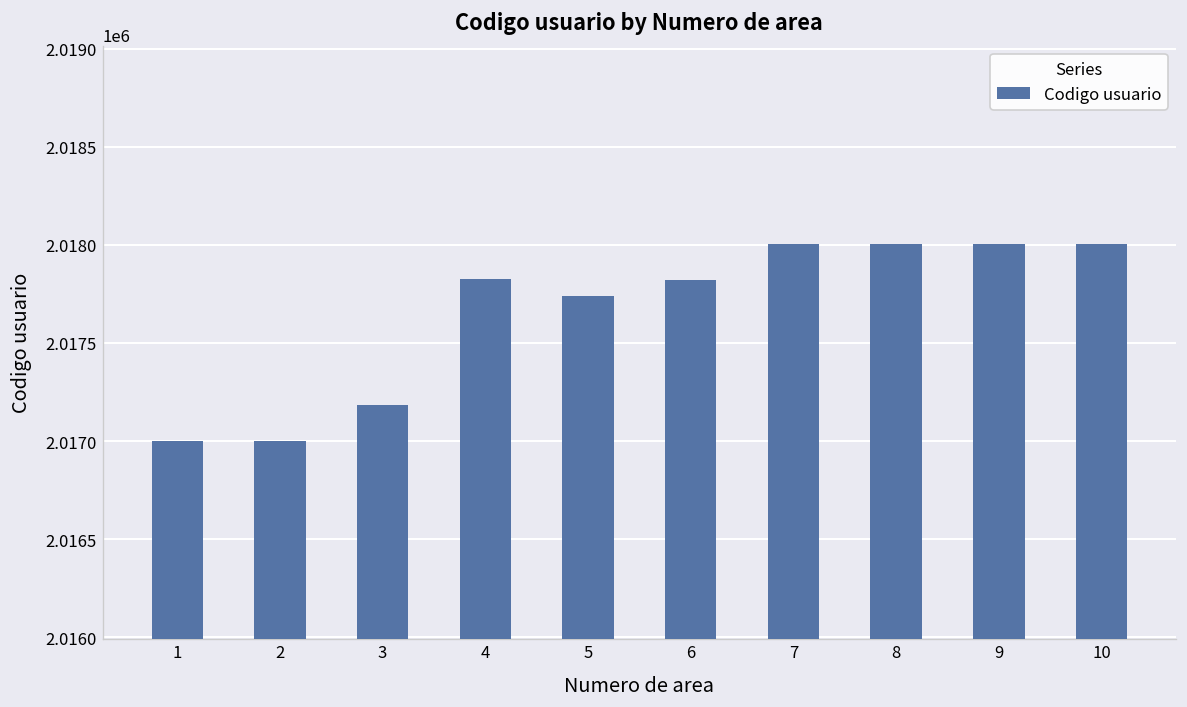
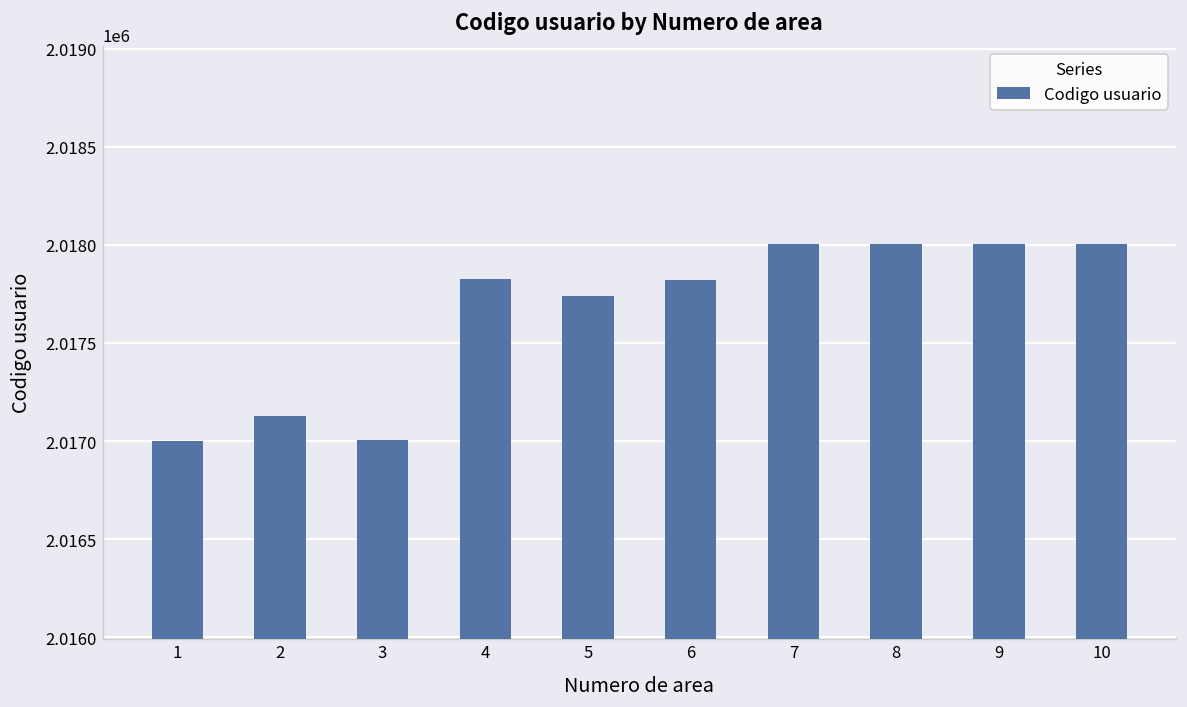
2: 2017000 -> 2017130
3: 2017180 -> 2017000
